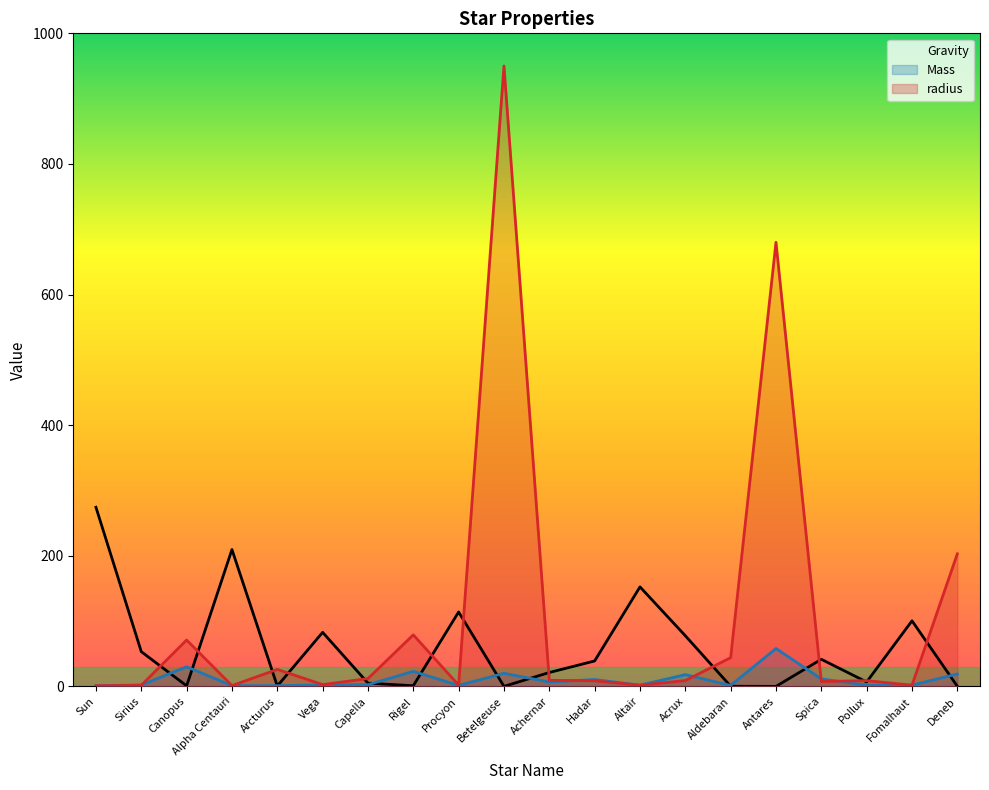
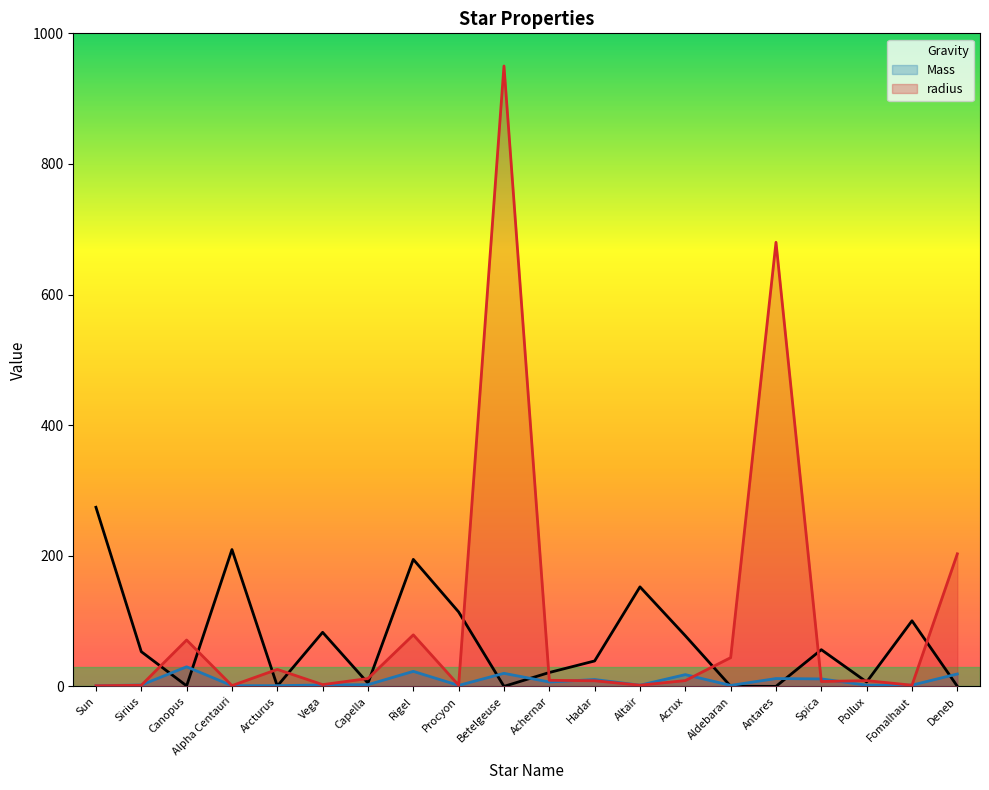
Gravity, Rigel: 0 -> 190
Mass, Antares: 60 -> 10
Gravity, Spica: 40 -> 60
